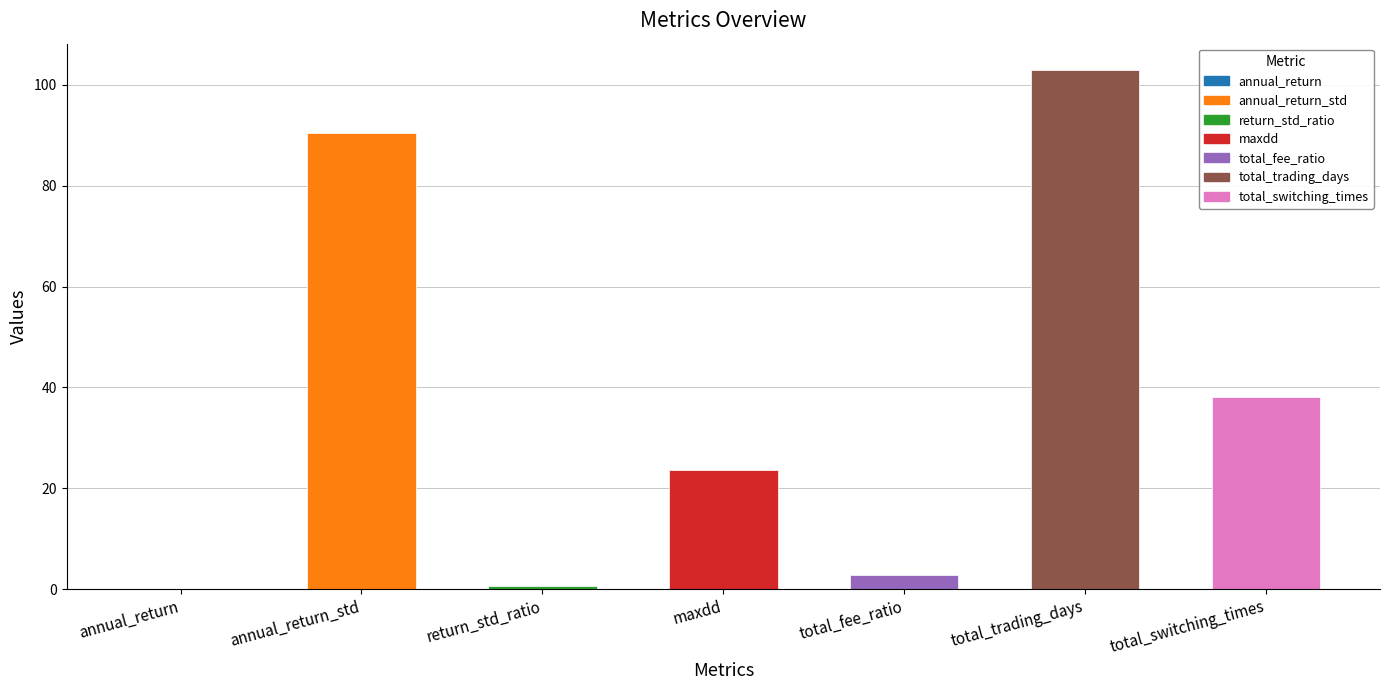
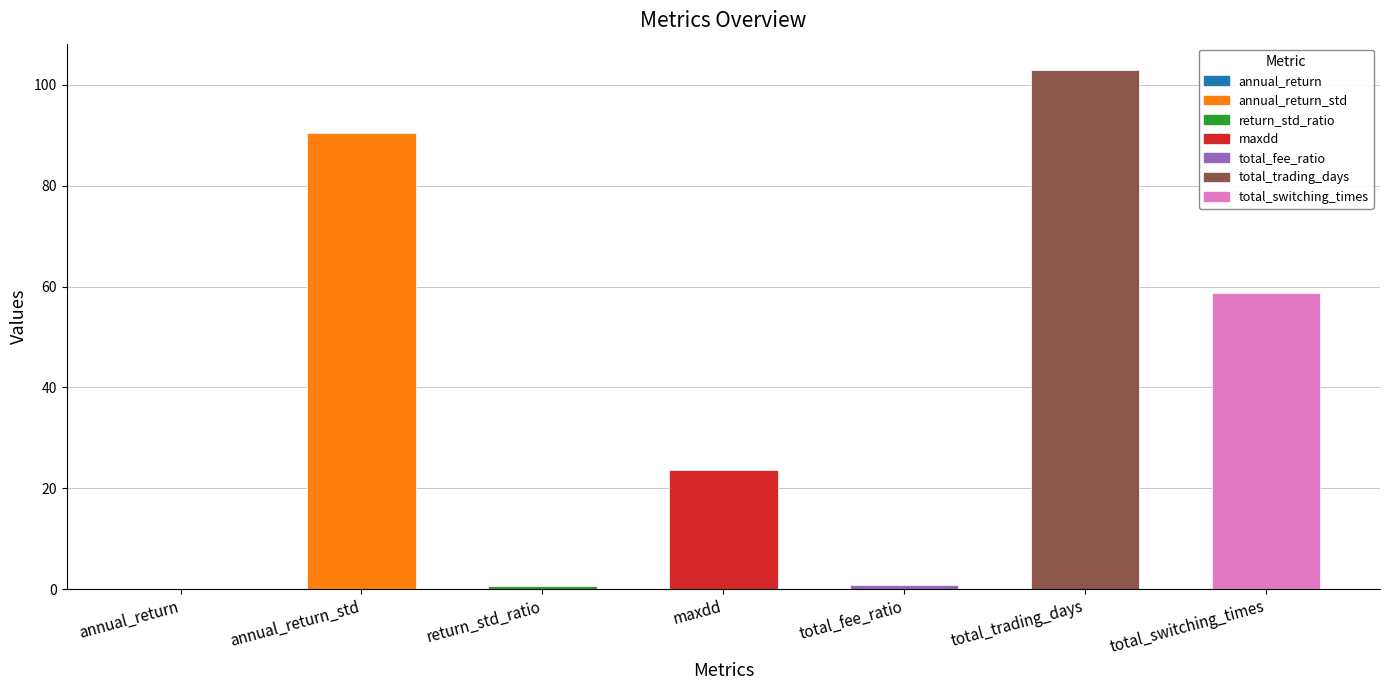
total_fee_ratio: 3 -> 1
total_switching_times: 38 -> 59
